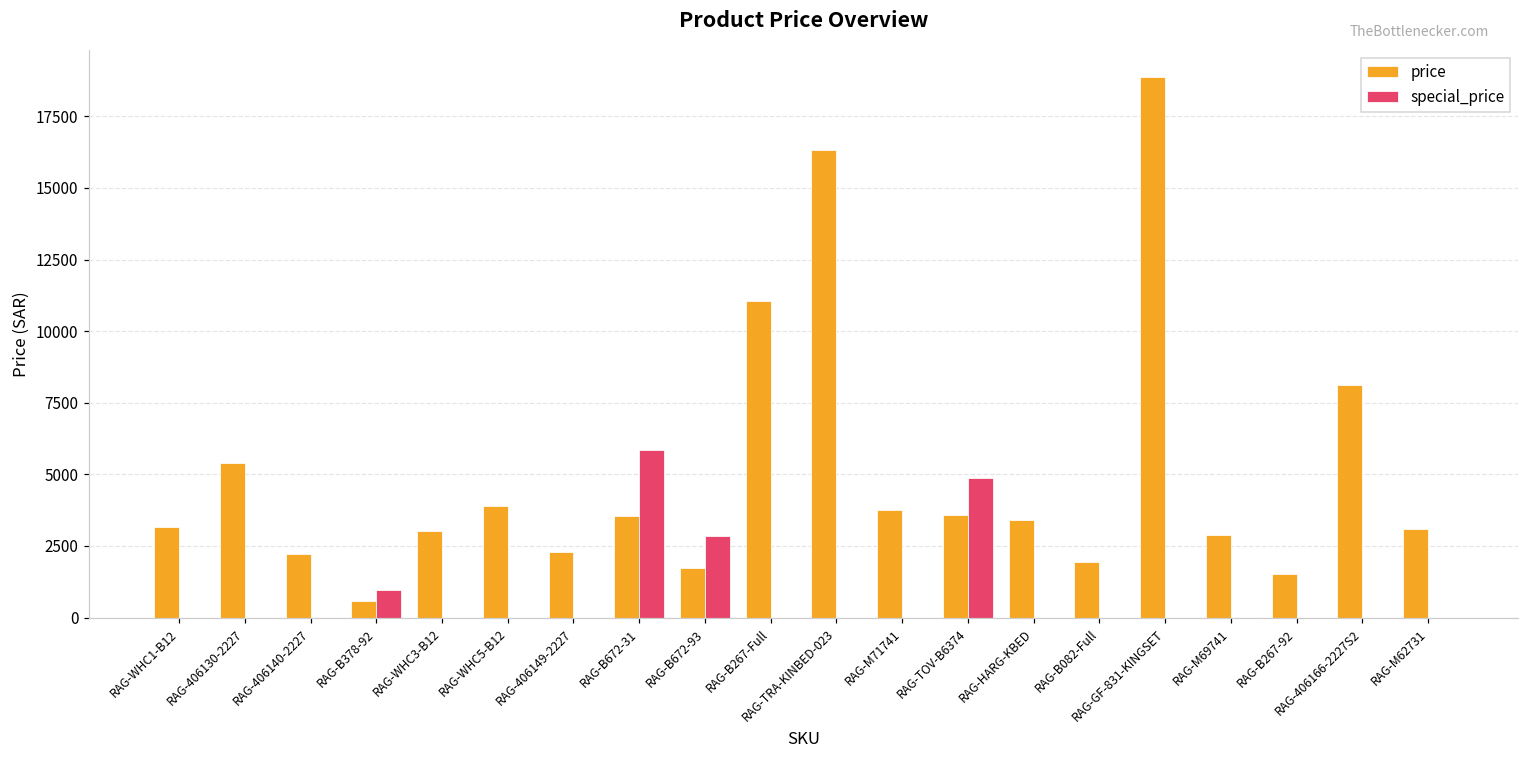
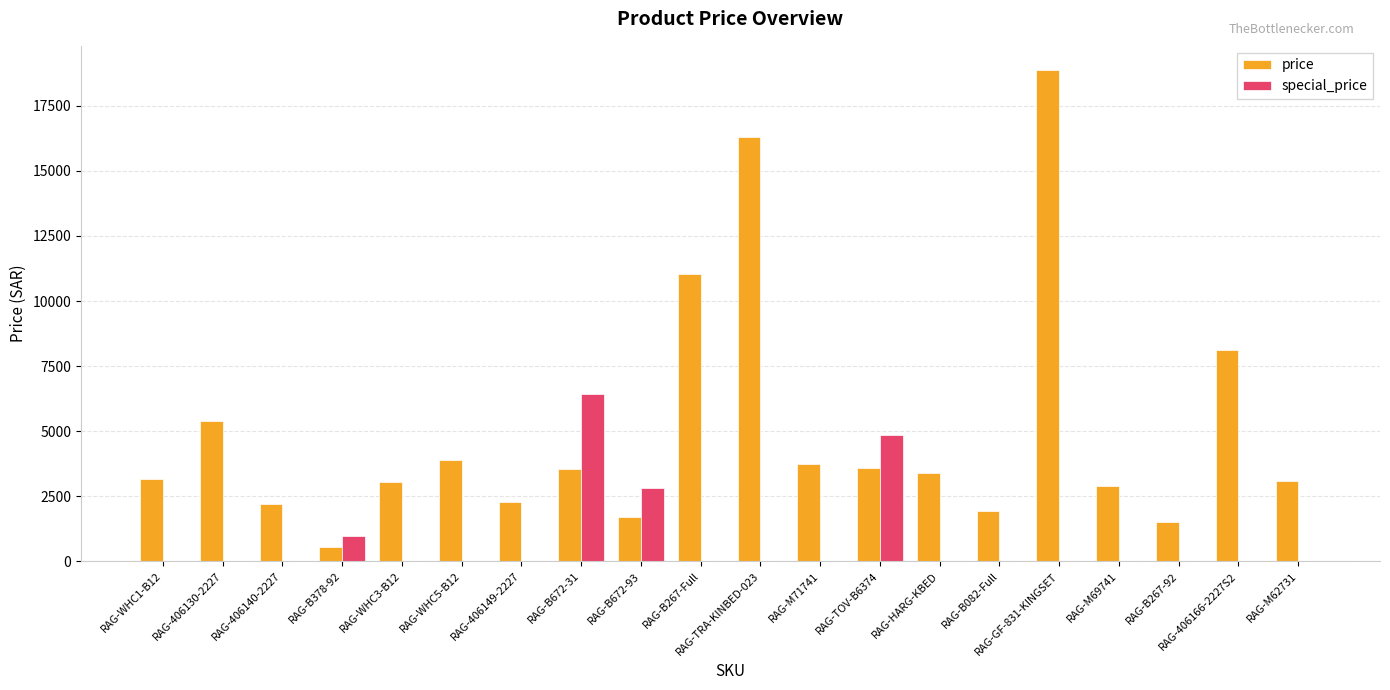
special_price, RAG-B672-31: 5800 -> 6400
